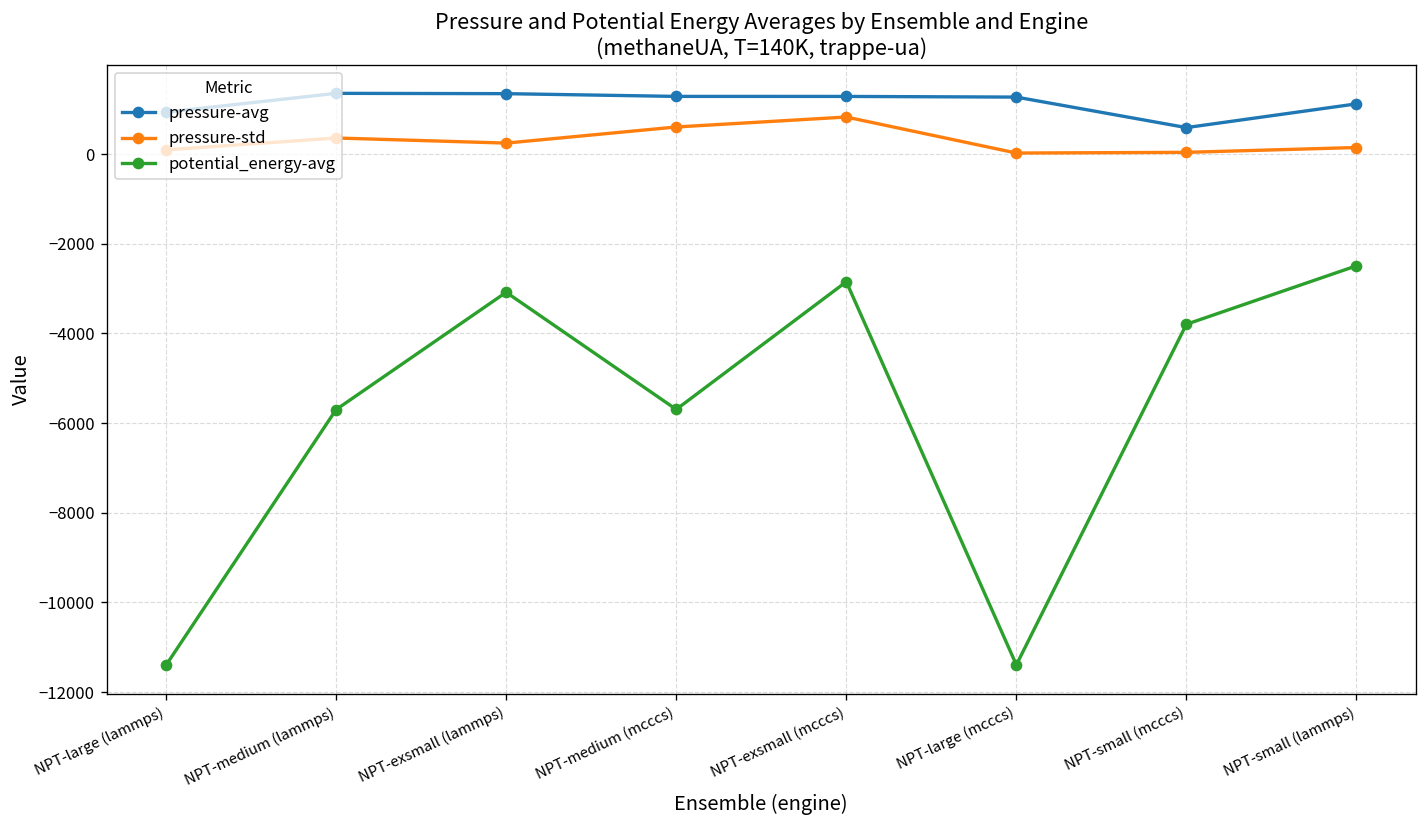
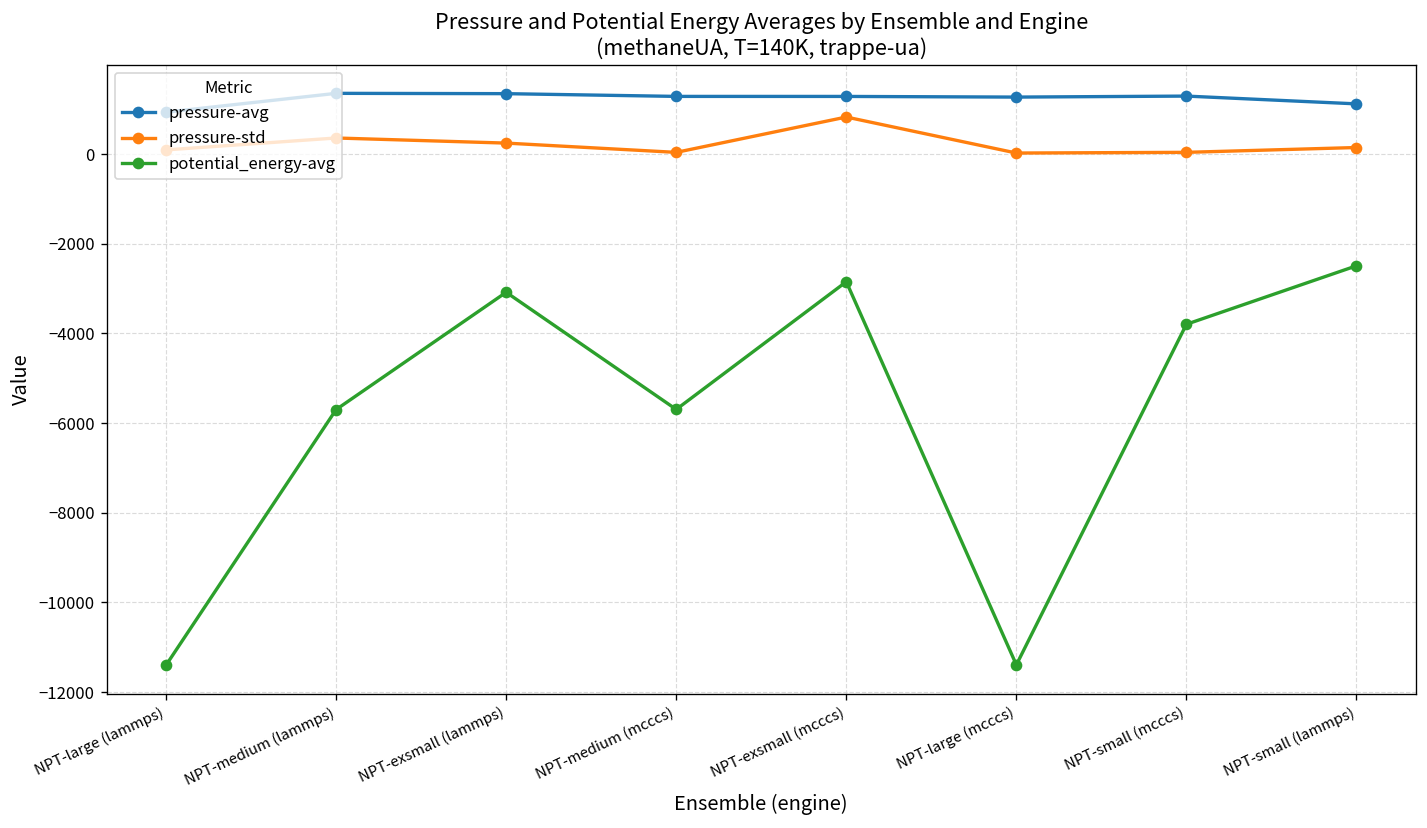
pressure-std, NPT-medium (mcccs): 600 -> 0
pressure-avg, NPT-small (mcccs): 600 -> 1300
